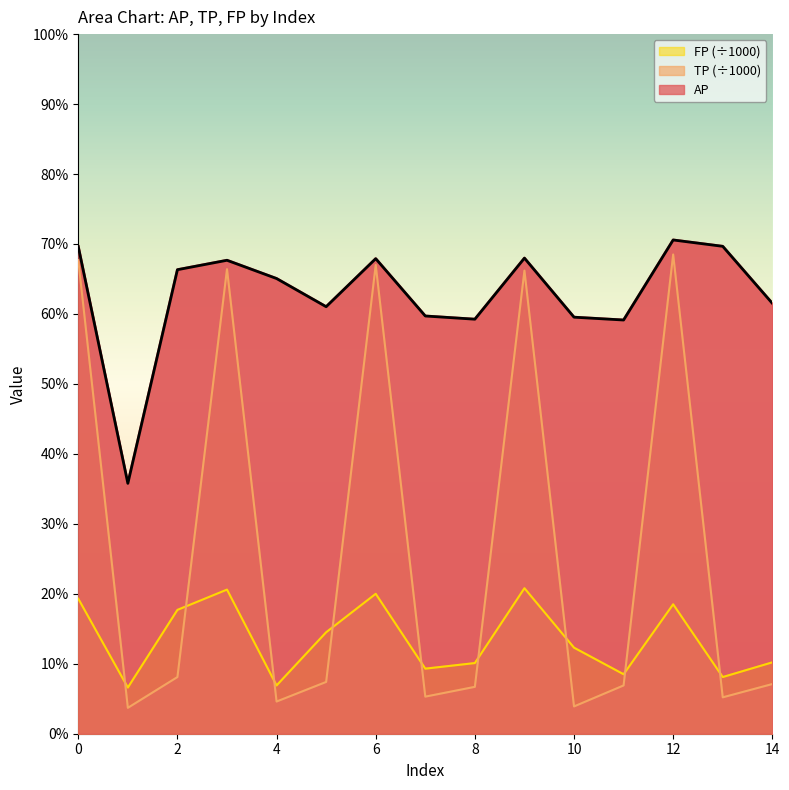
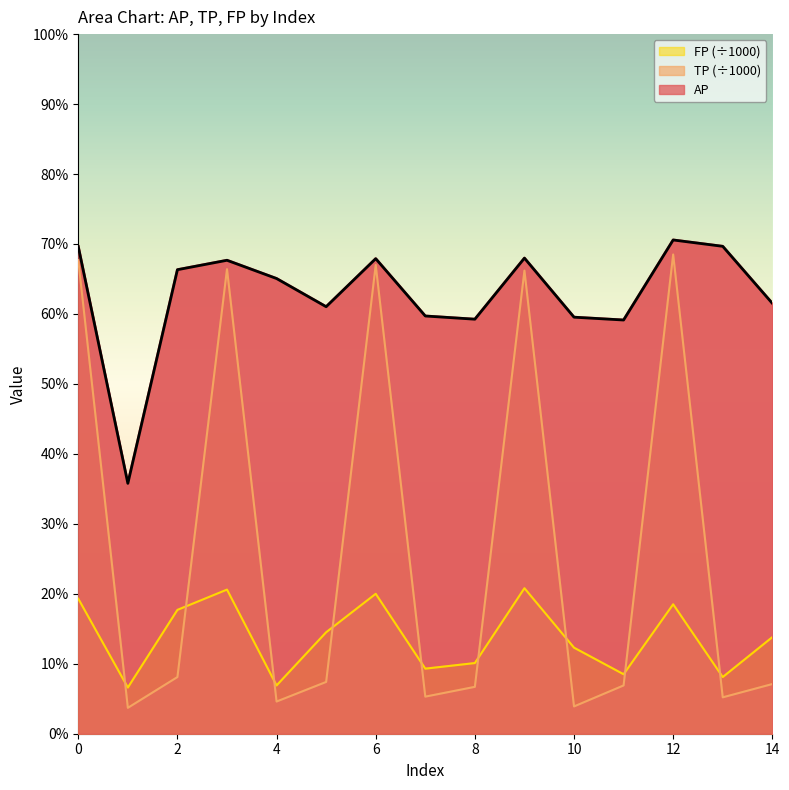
FP (÷1000), 14: 10% -> 14%
